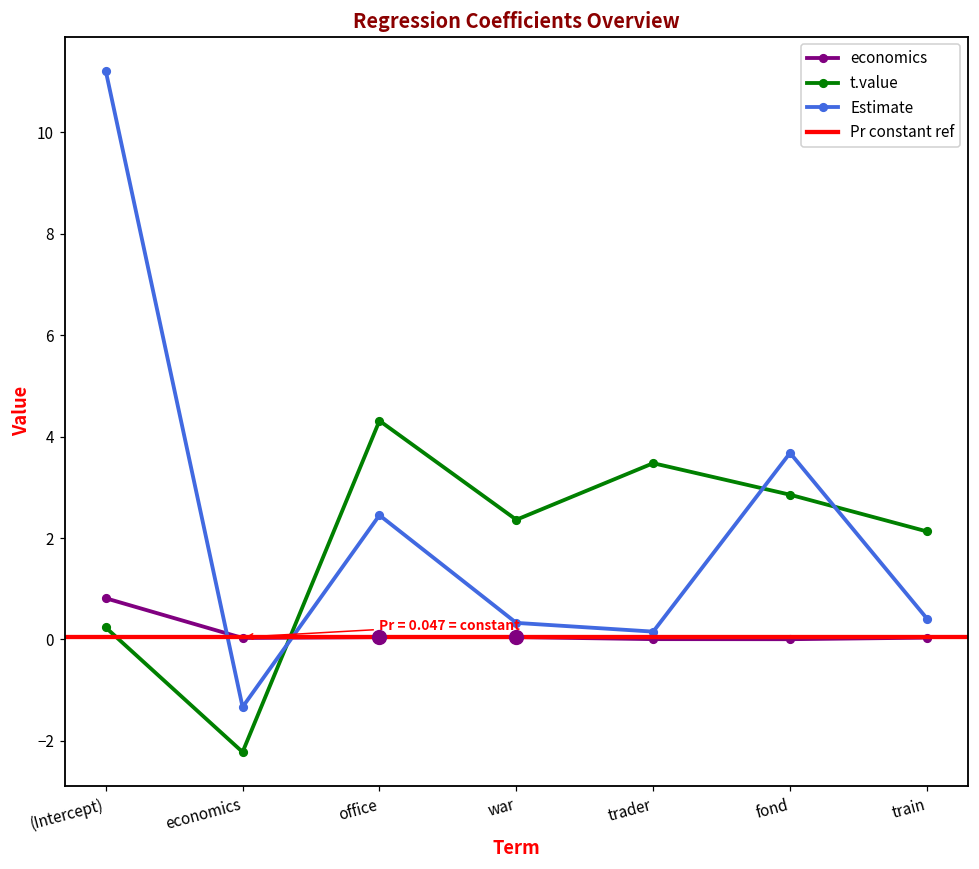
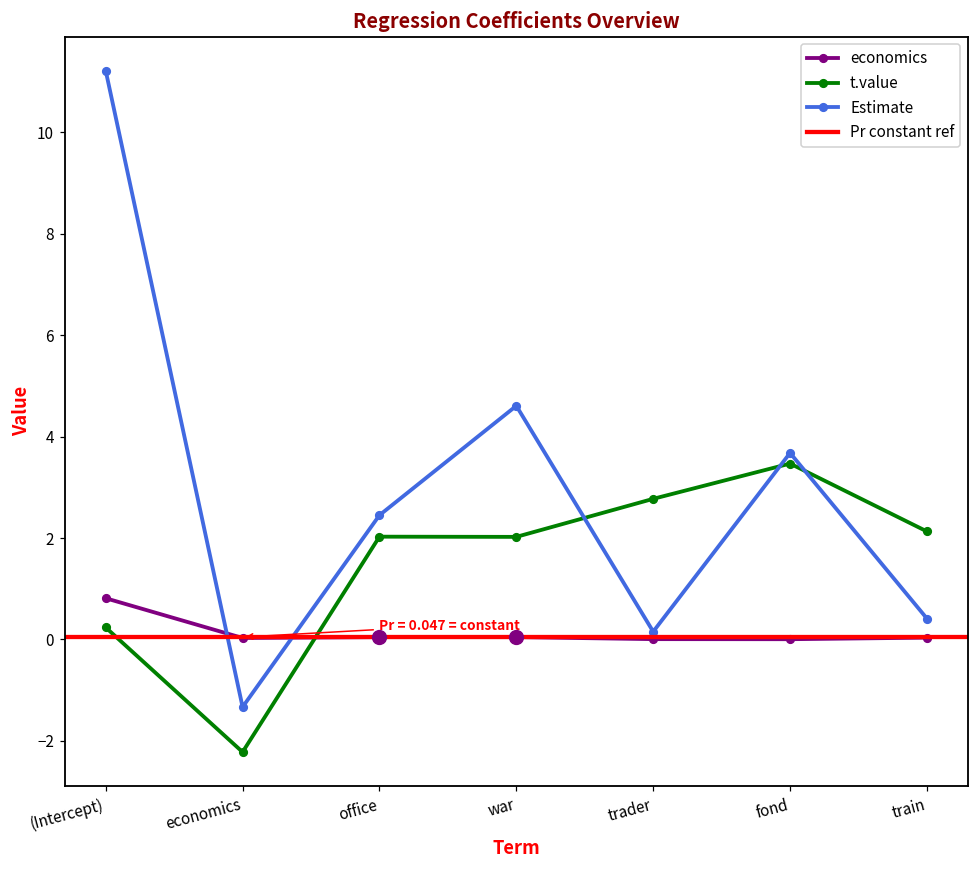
t.value, office: 4.3 -> 2.0
t.value, war: 2.4 -> 2.0
Estimate, war: 0.3 -> 4.6
t.value, trader: 3.5 -> 2.8
t.value, fond: 2.9 -> 3.5
